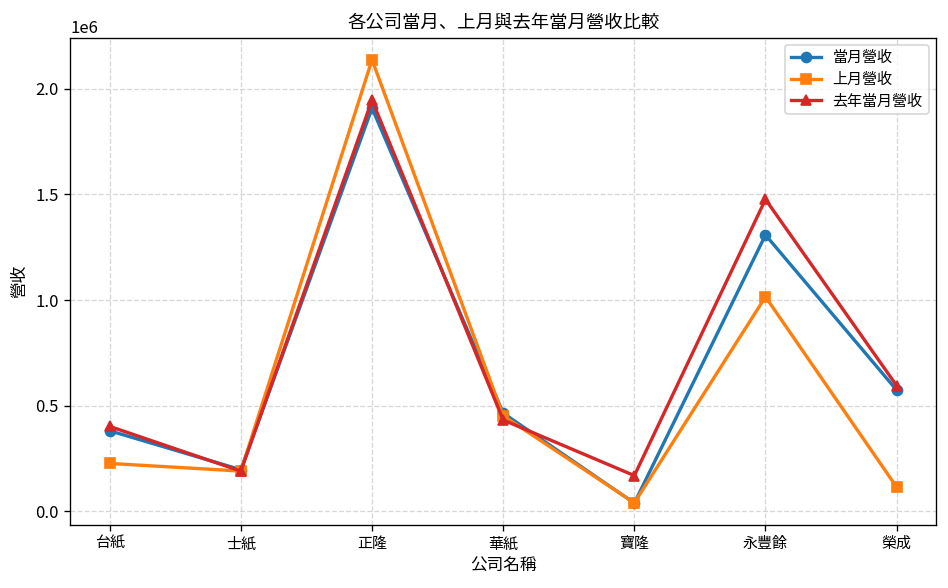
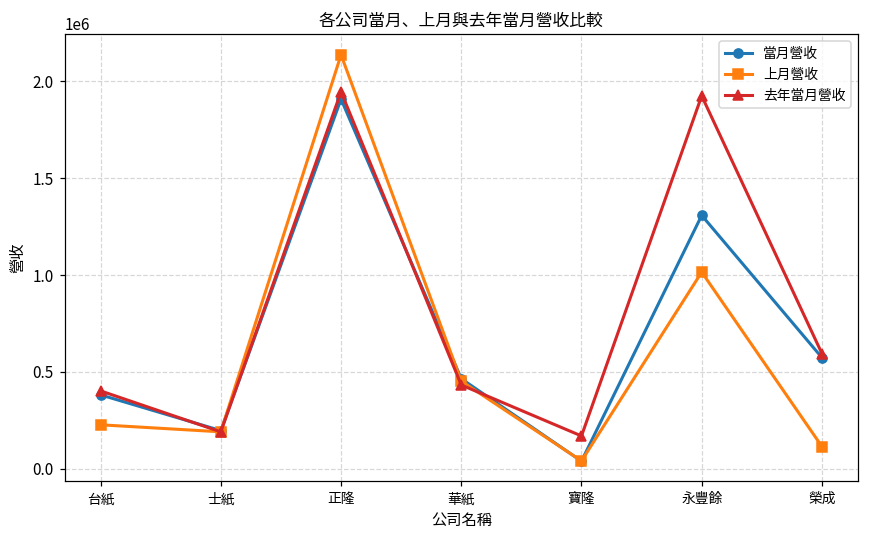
去年當月營收, 永豐餘: 1480000 -> 1930000
